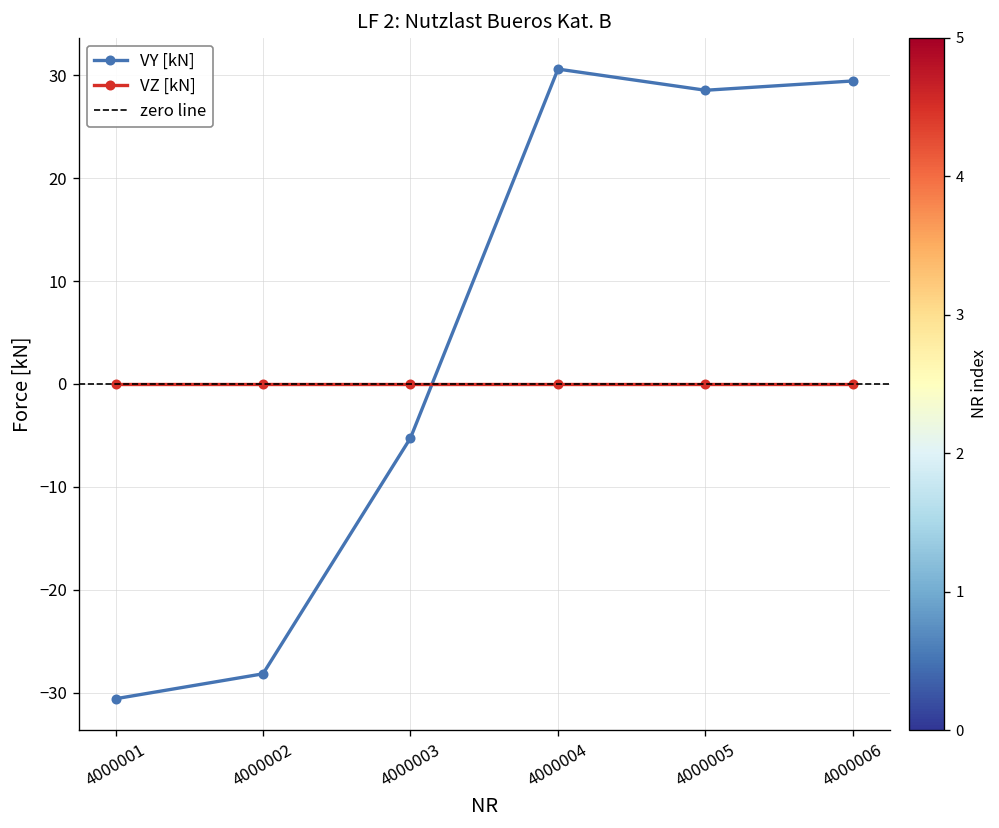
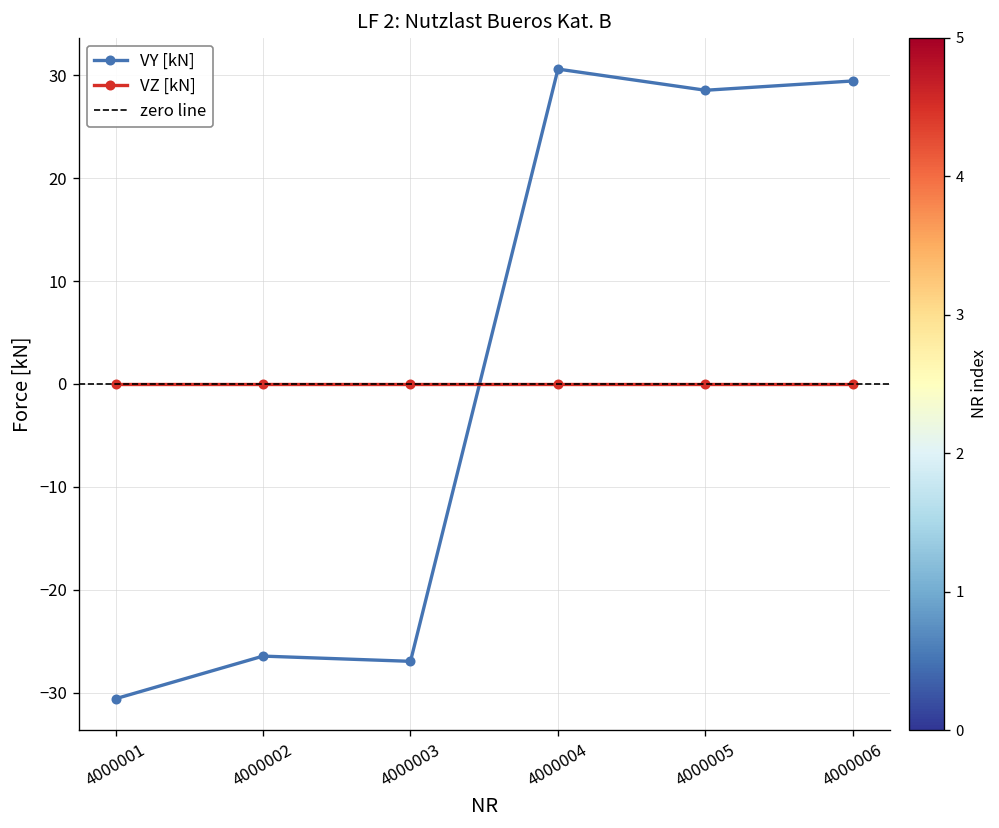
VY [kN], 4000002: -28 -> -26
VY [kN], 4000003: -5 -> -27
